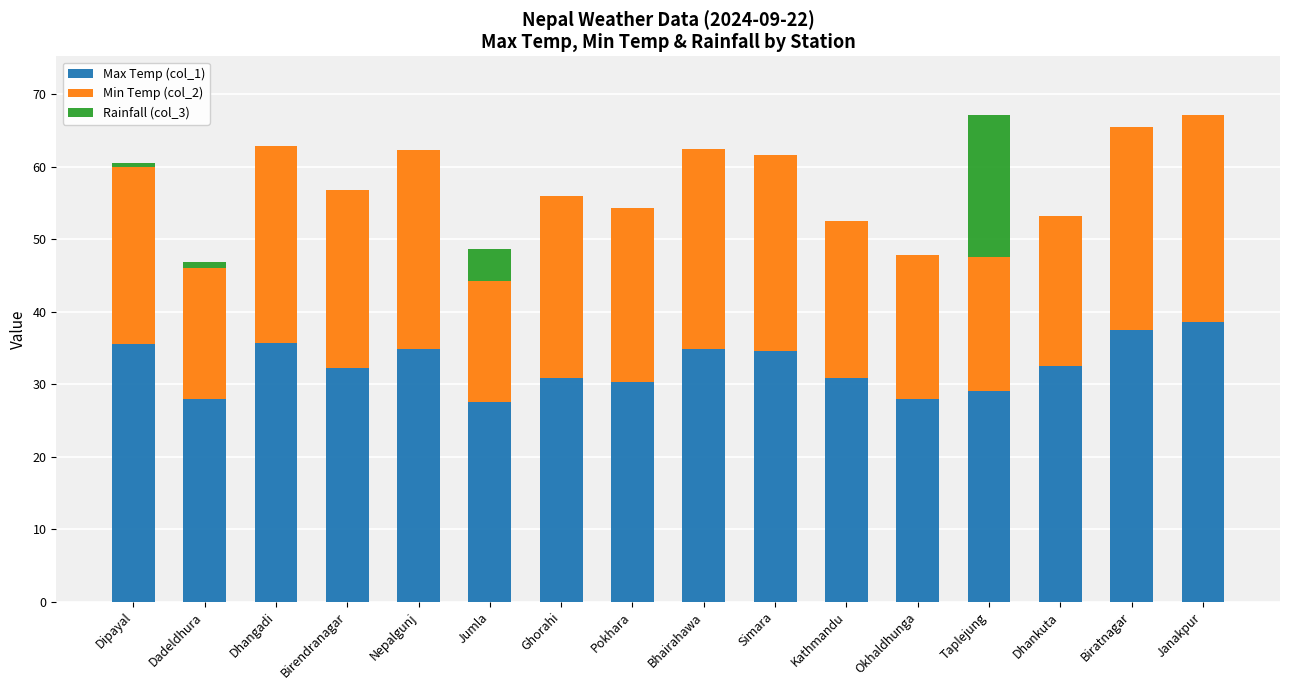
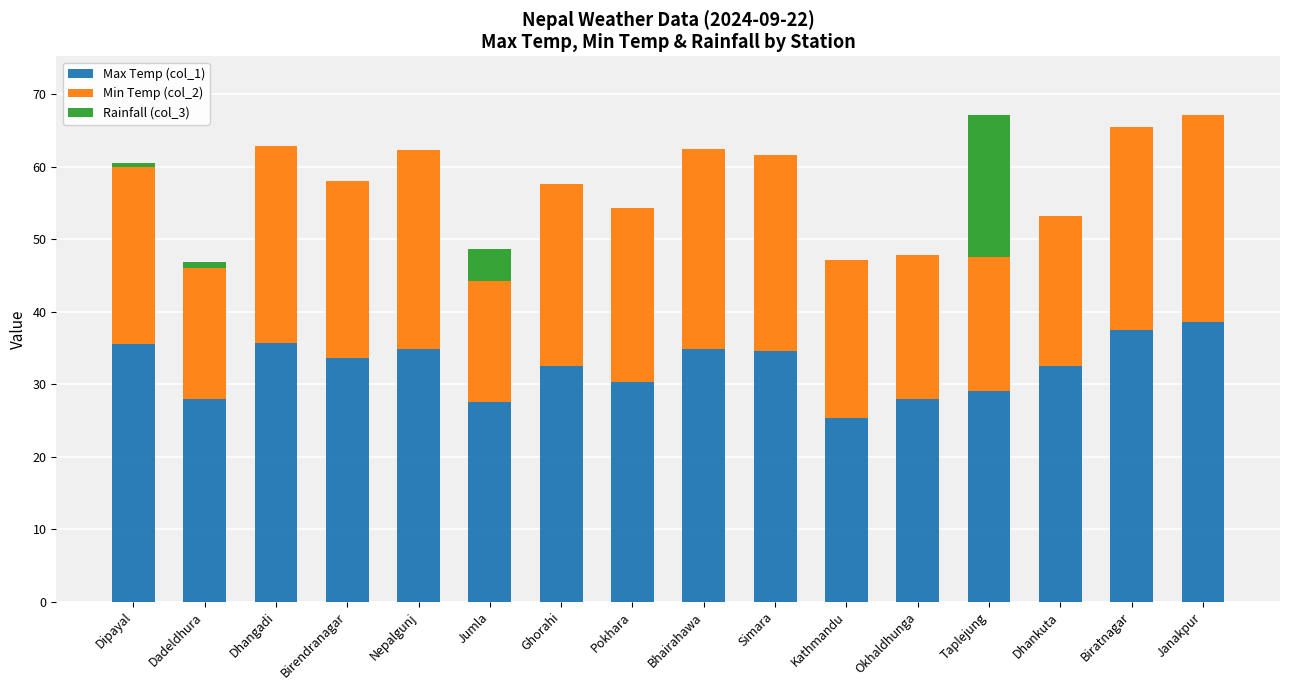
Max Temp (col_1), Birendranagar: 32 -> 34
Max Temp (col_1), Ghorahi: 31 -> 33
Max Temp (col_1), Kathmandu: 31 -> 25
